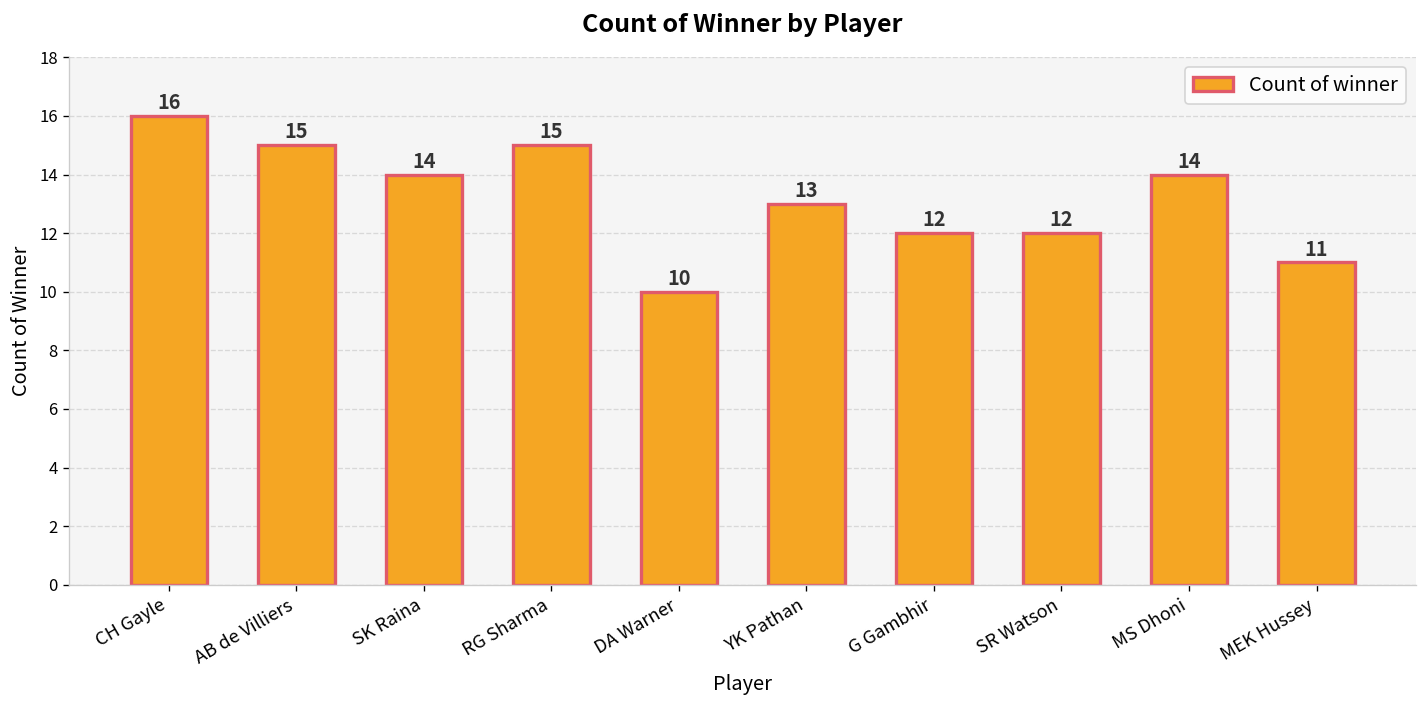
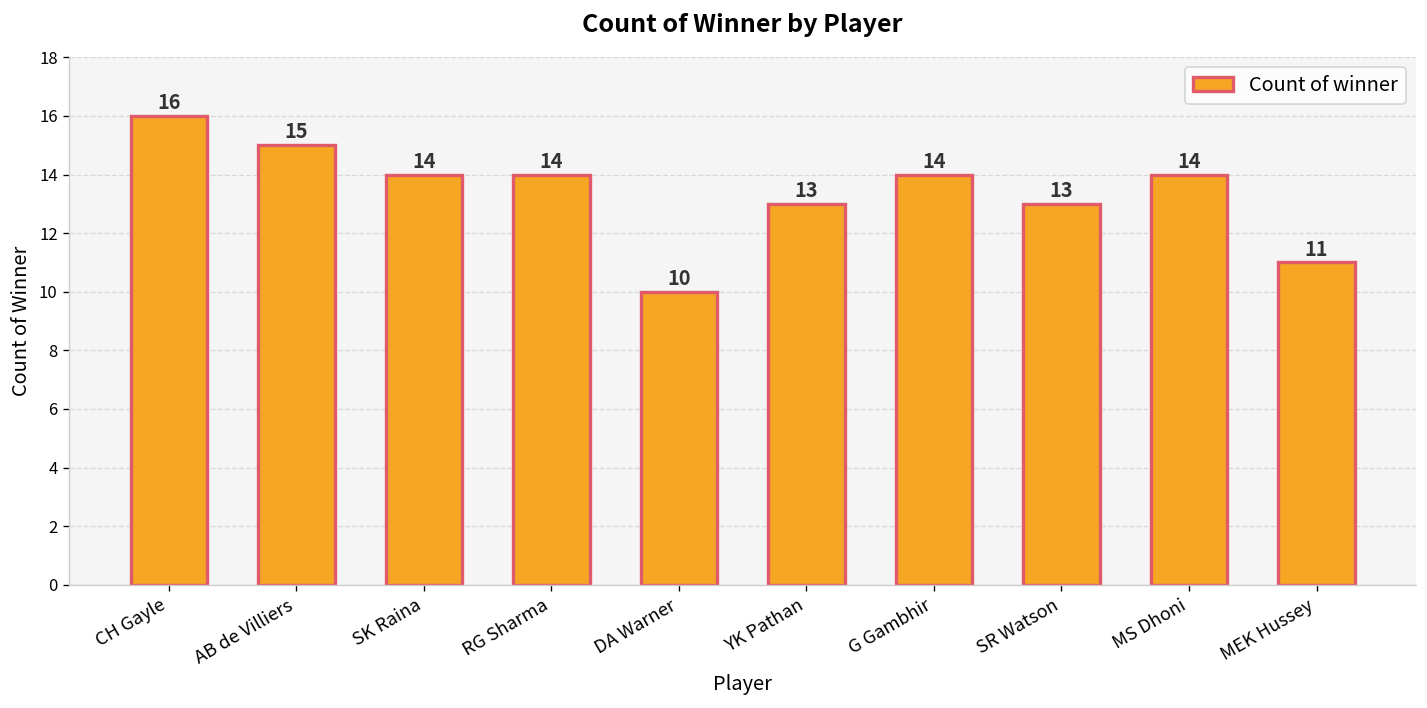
RG Sharma: 15 -> 14
G Gambhir: 12 -> 14
SR Watson: 12 -> 13
